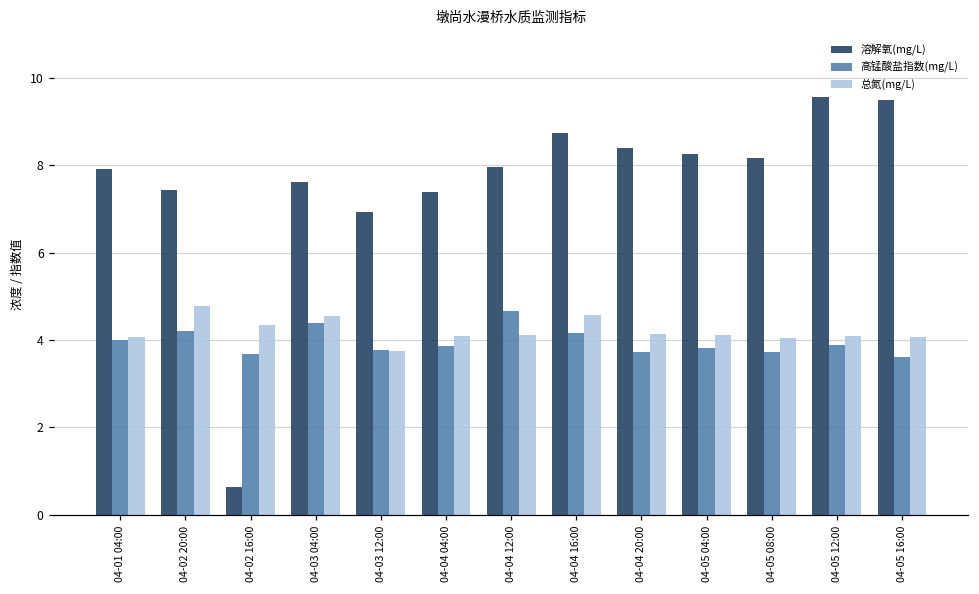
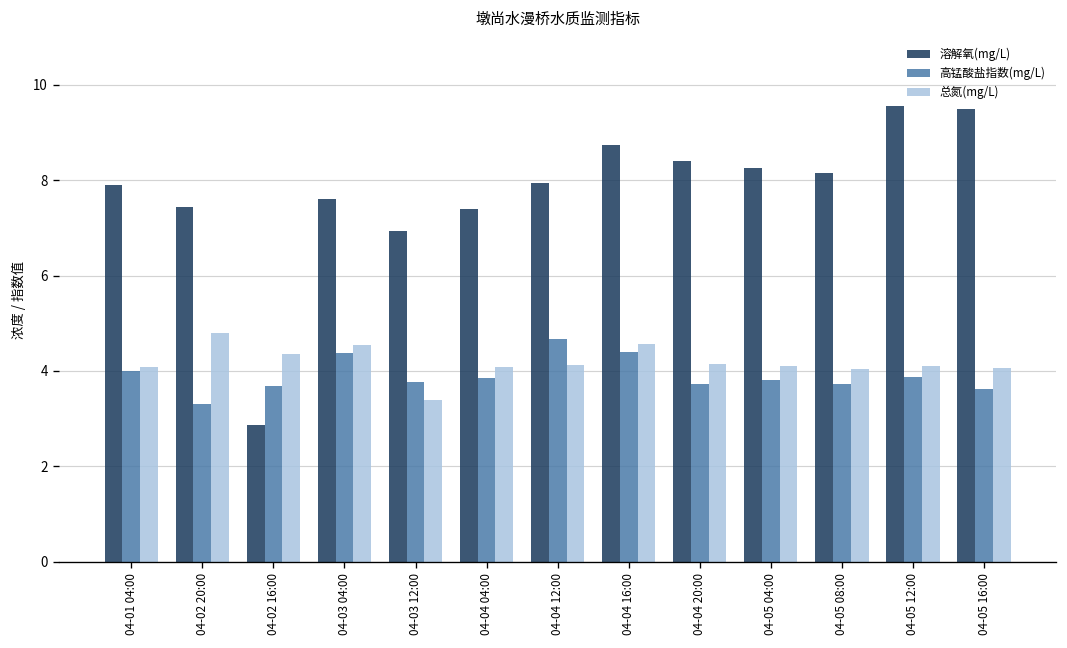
高锰酸盐指数(mg/L), 04-02 20:00: 4.2 -> 3.3
溶解氧(mg/L), 04-02 16:00: 0.6 -> 2.9
总氮(mg/L), 04-03 12:00: 3.8 -> 3.4
高锰酸盐指数(mg/L), 04-04 16:00: 4.2 -> 4.4
